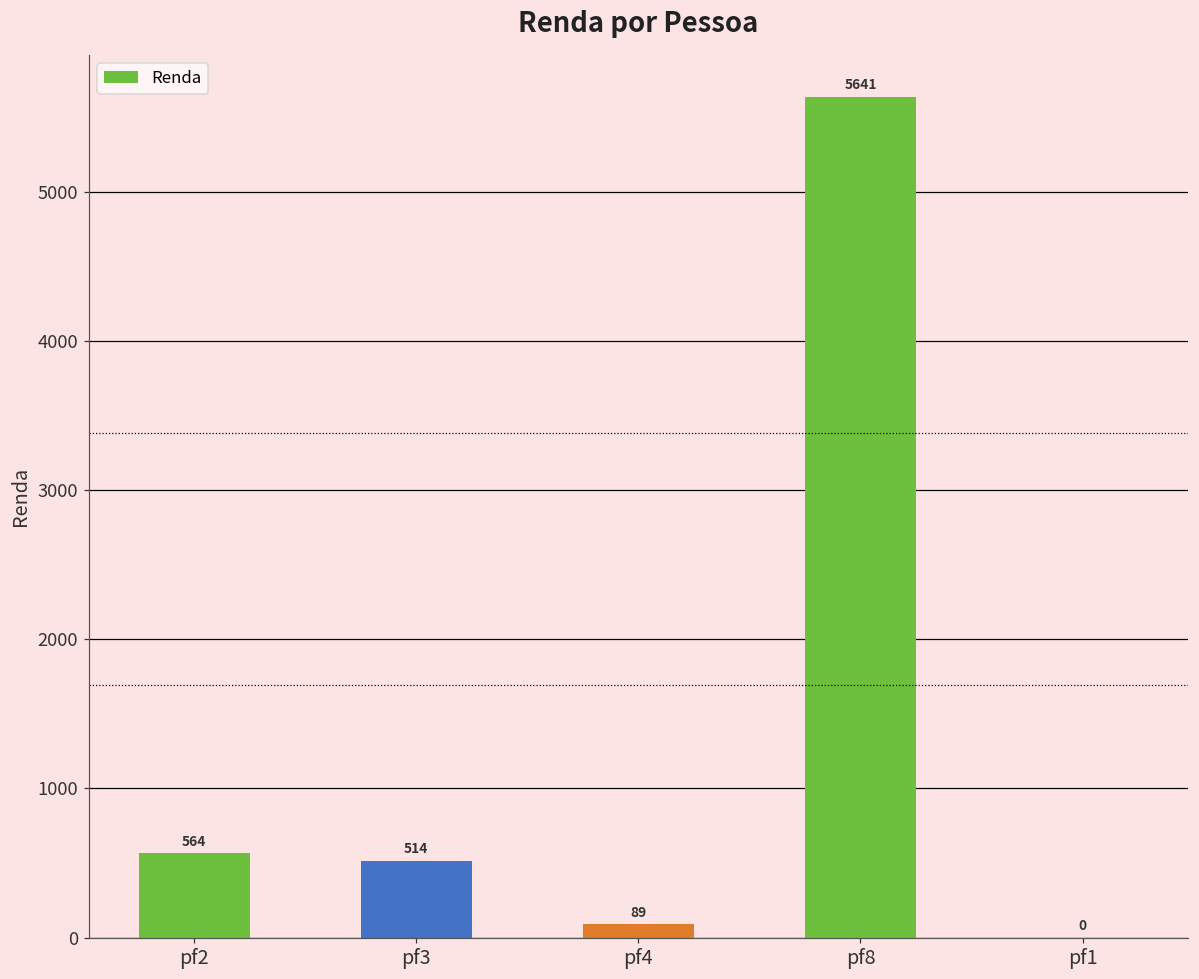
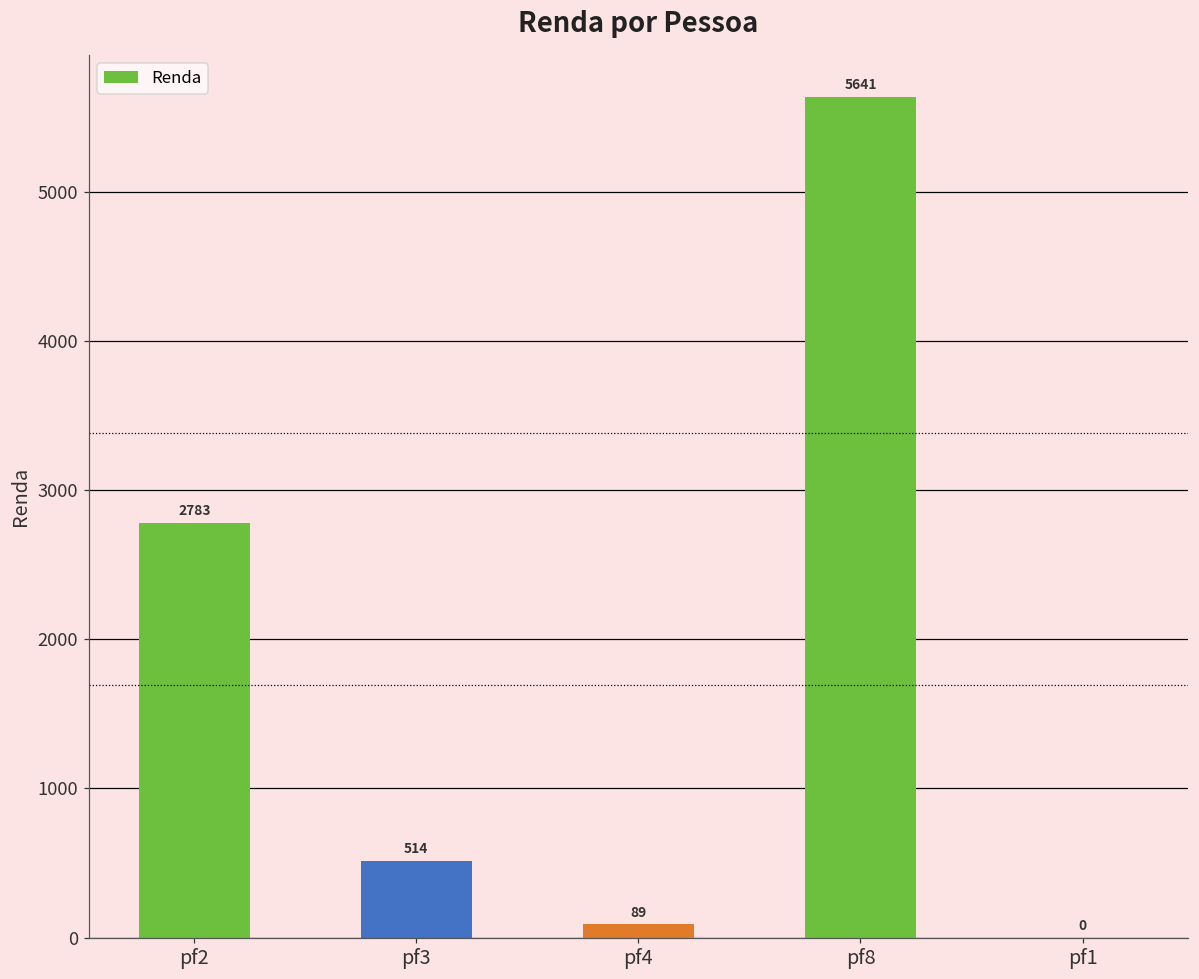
pf2: 564 -> 2783
